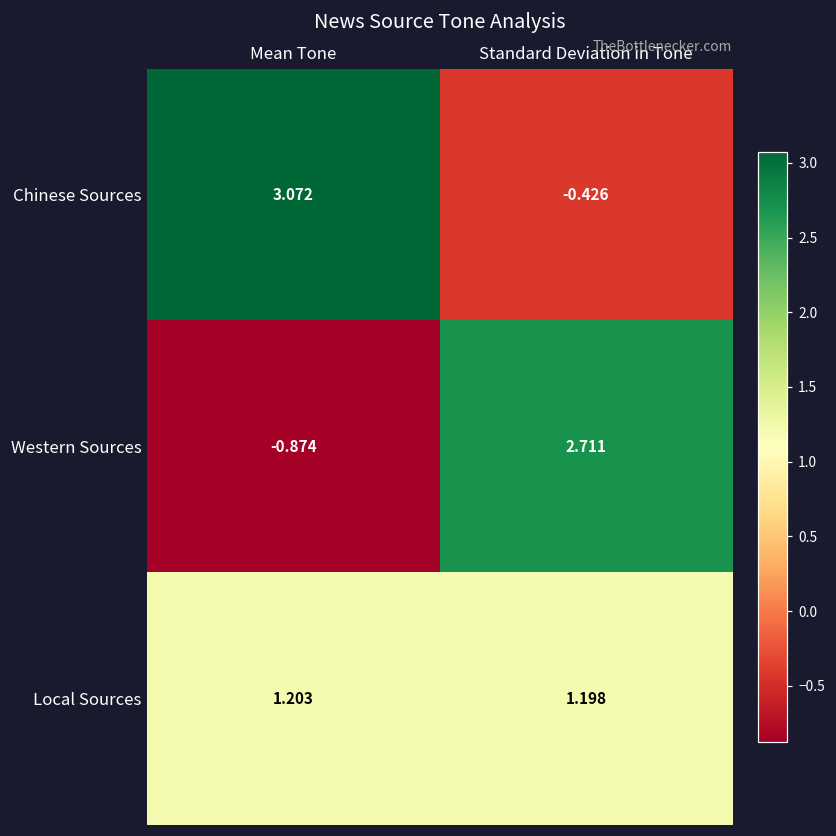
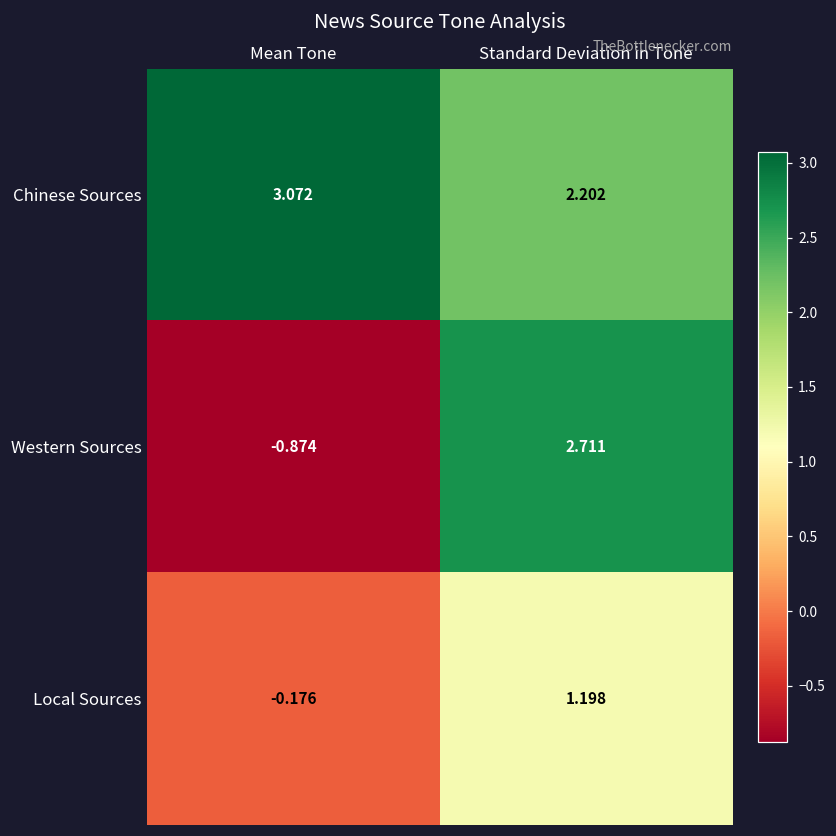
Chinese Sources, Standard Deviation in Tone: -0.426 -> 2.202
Local Sources, Mean Tone: 1.203 -> -0.176
